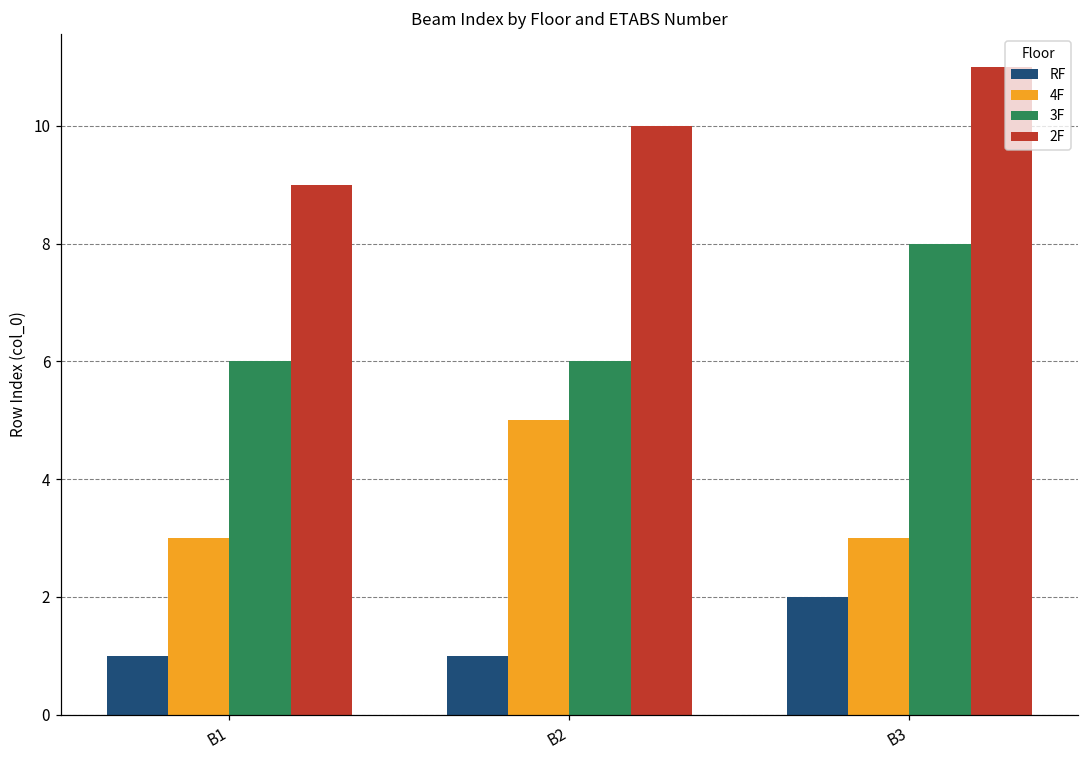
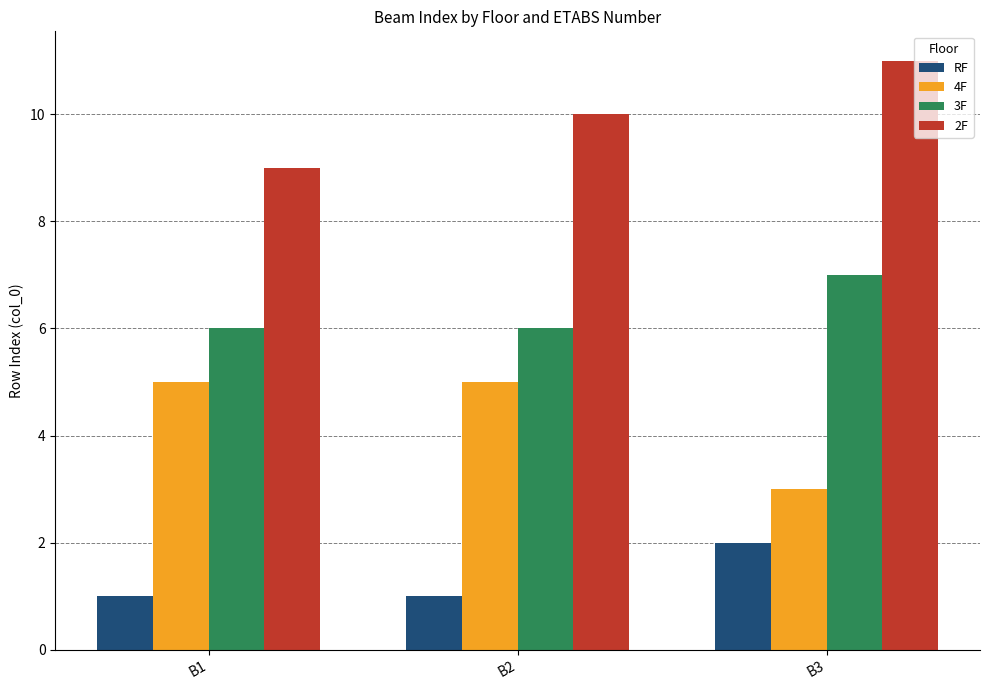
4F, B1: 3 -> 5
3F, B3: 8 -> 7
